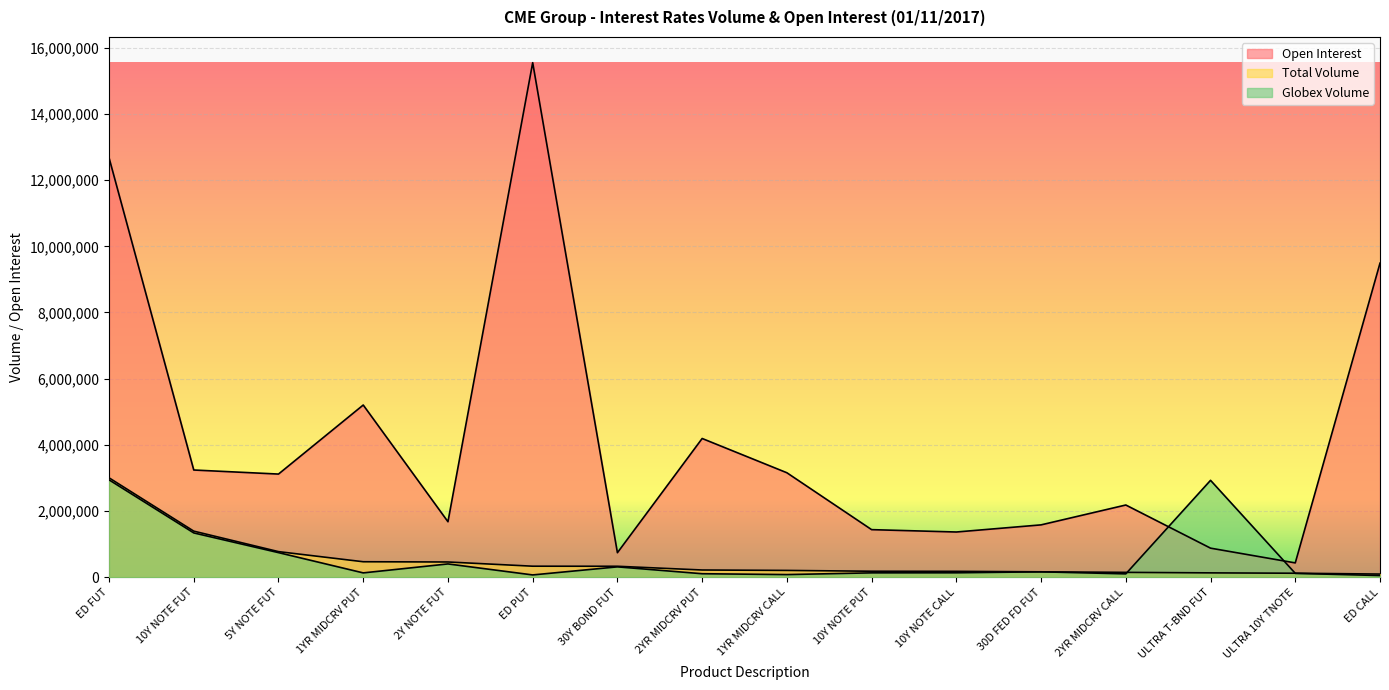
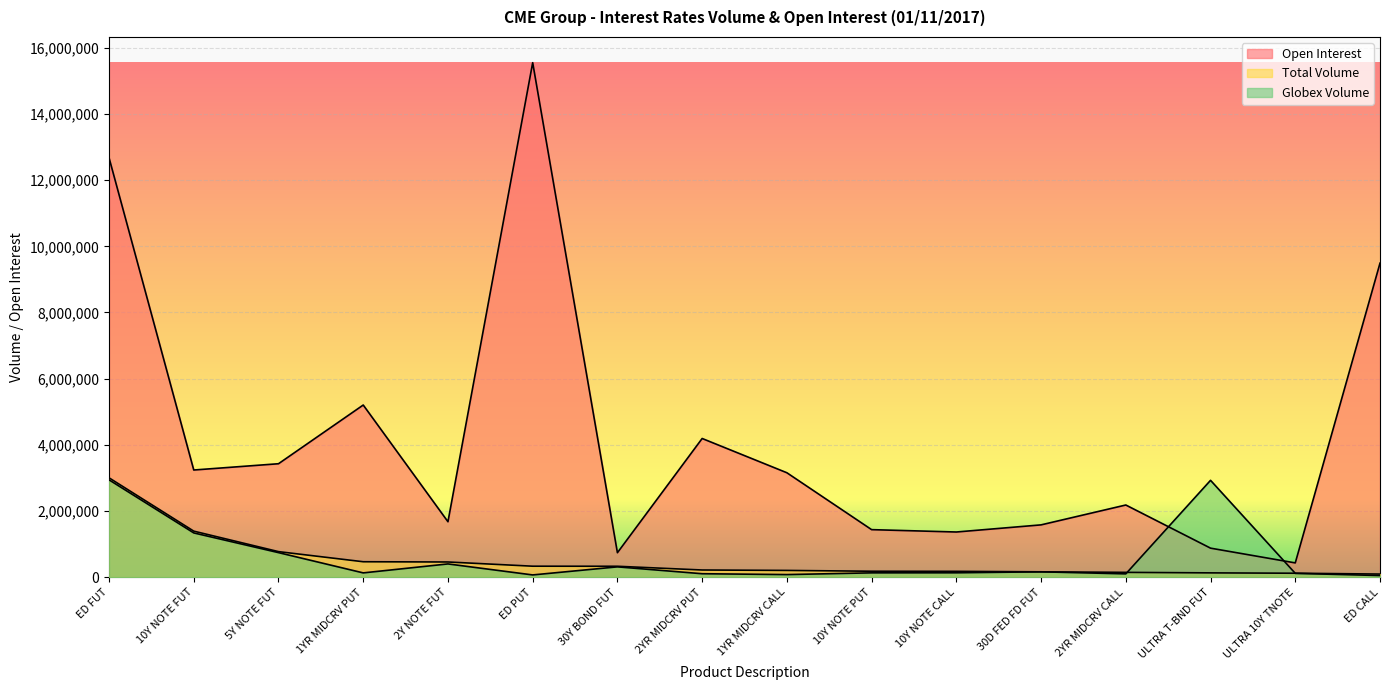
Open Interest, 5Y NOTE FUT: 3,100,000 -> 3,400,000
